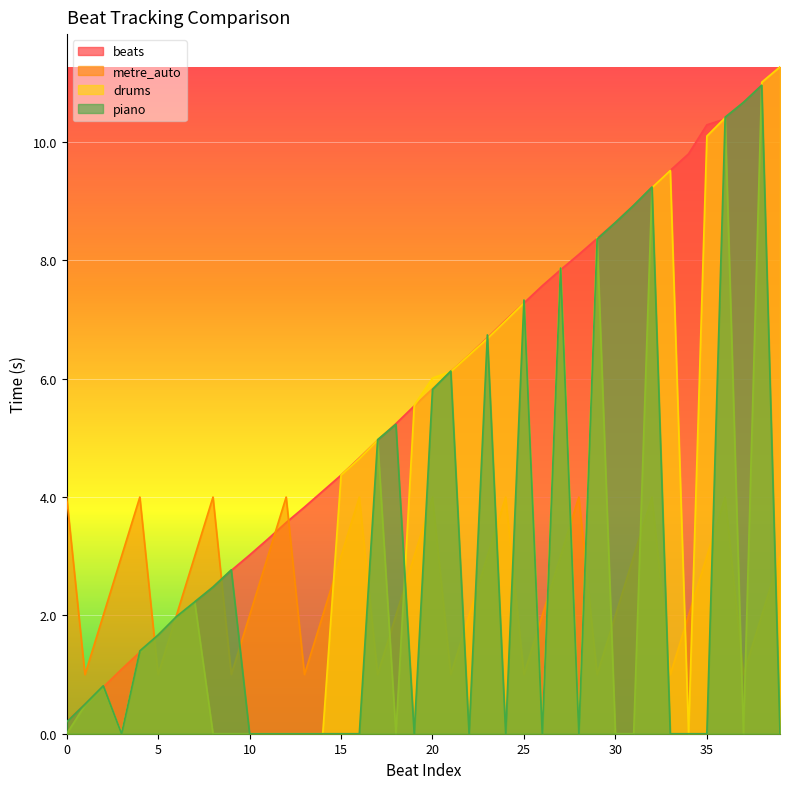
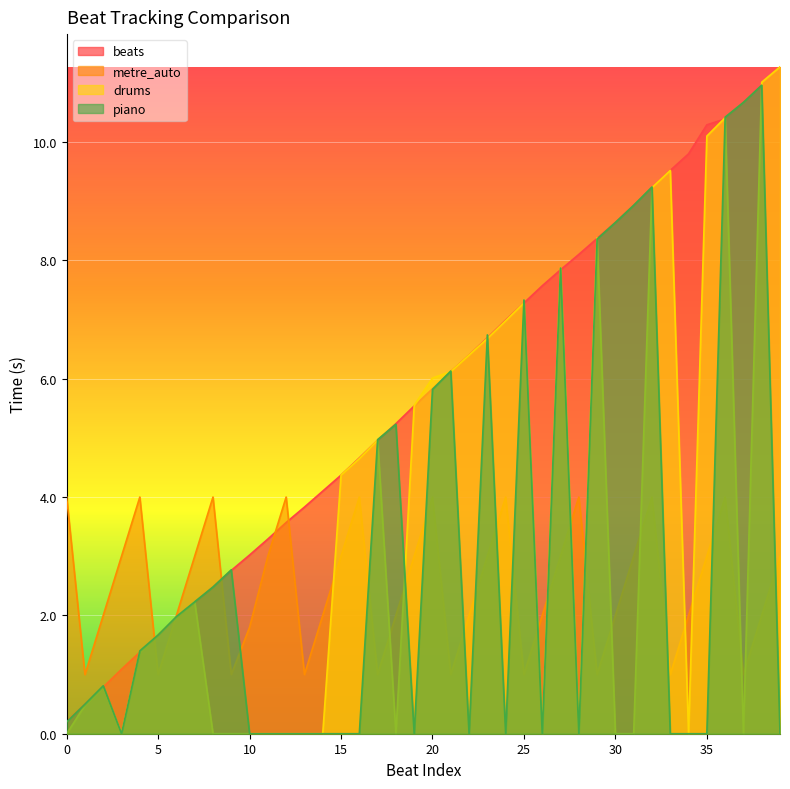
metre_auto, 10: 2.0 -> 1.8
